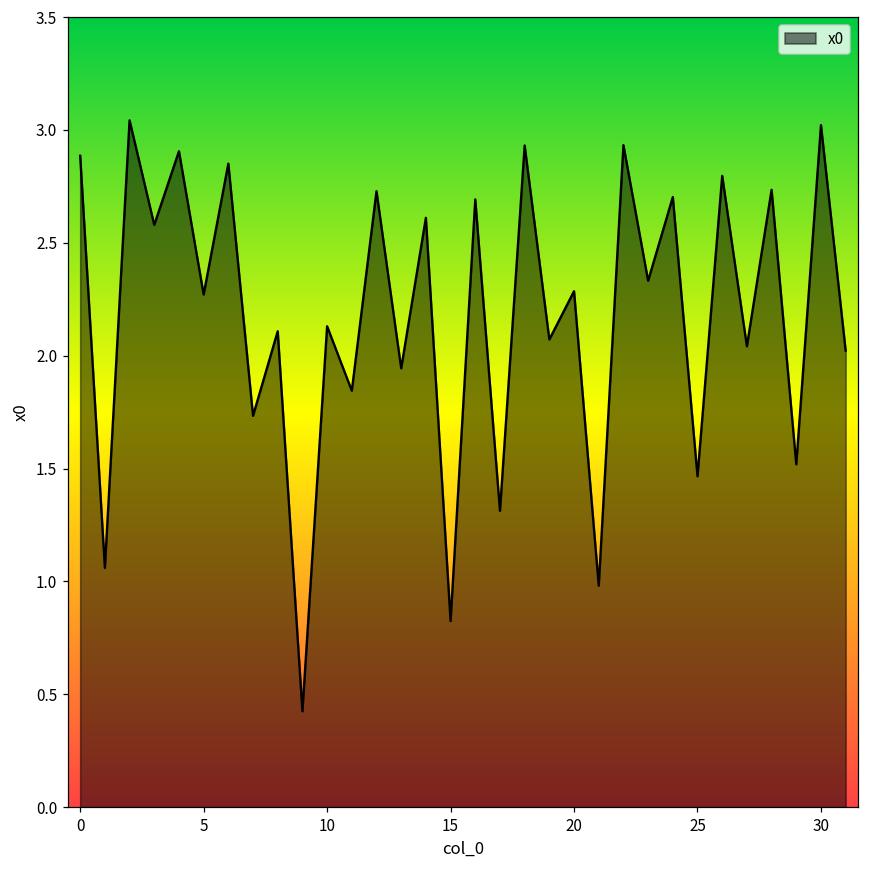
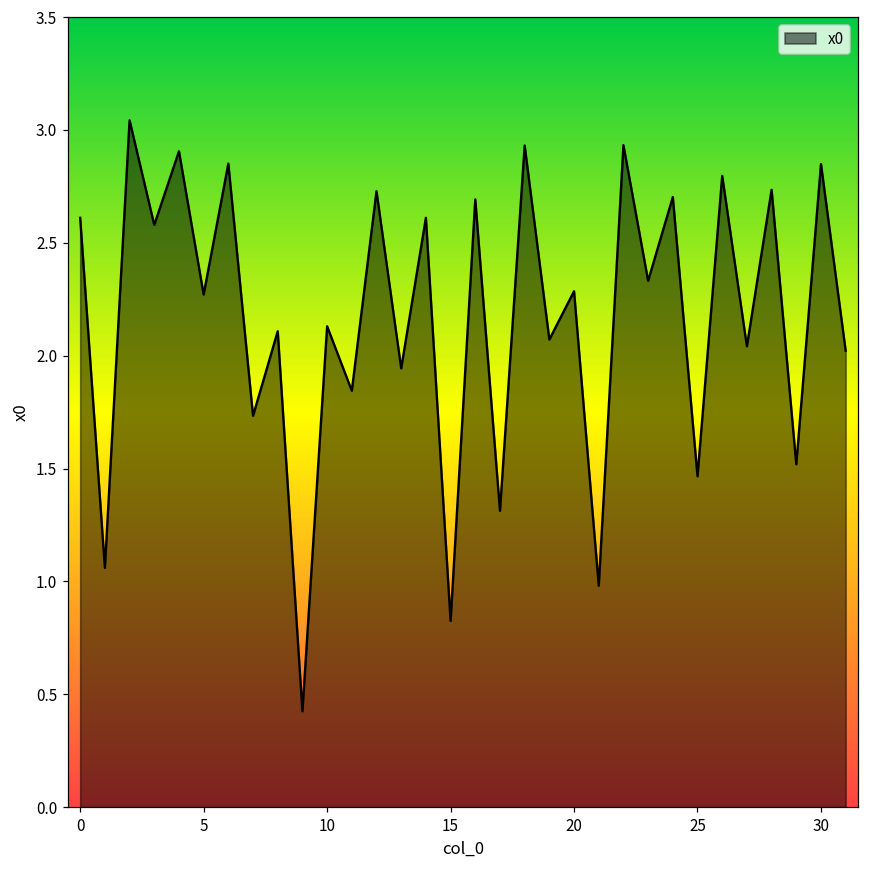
0: 2.89 -> 2.61
30: 3.02 -> 2.85
